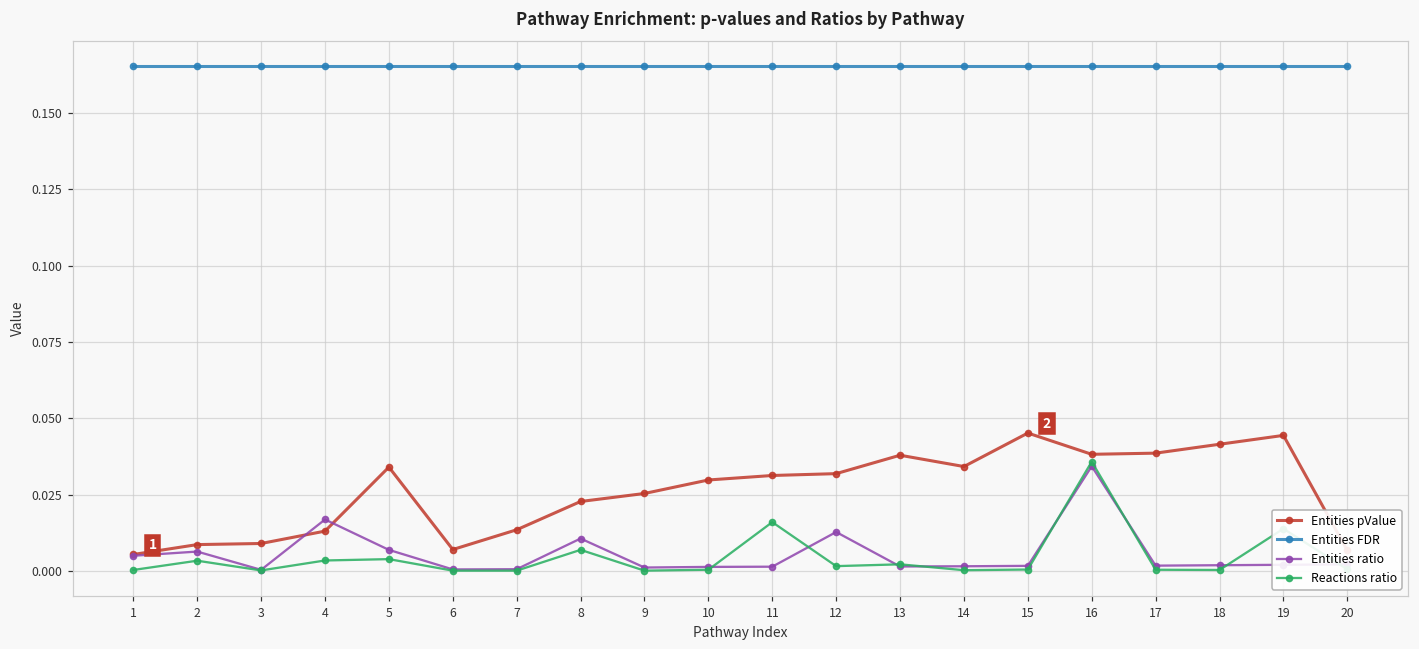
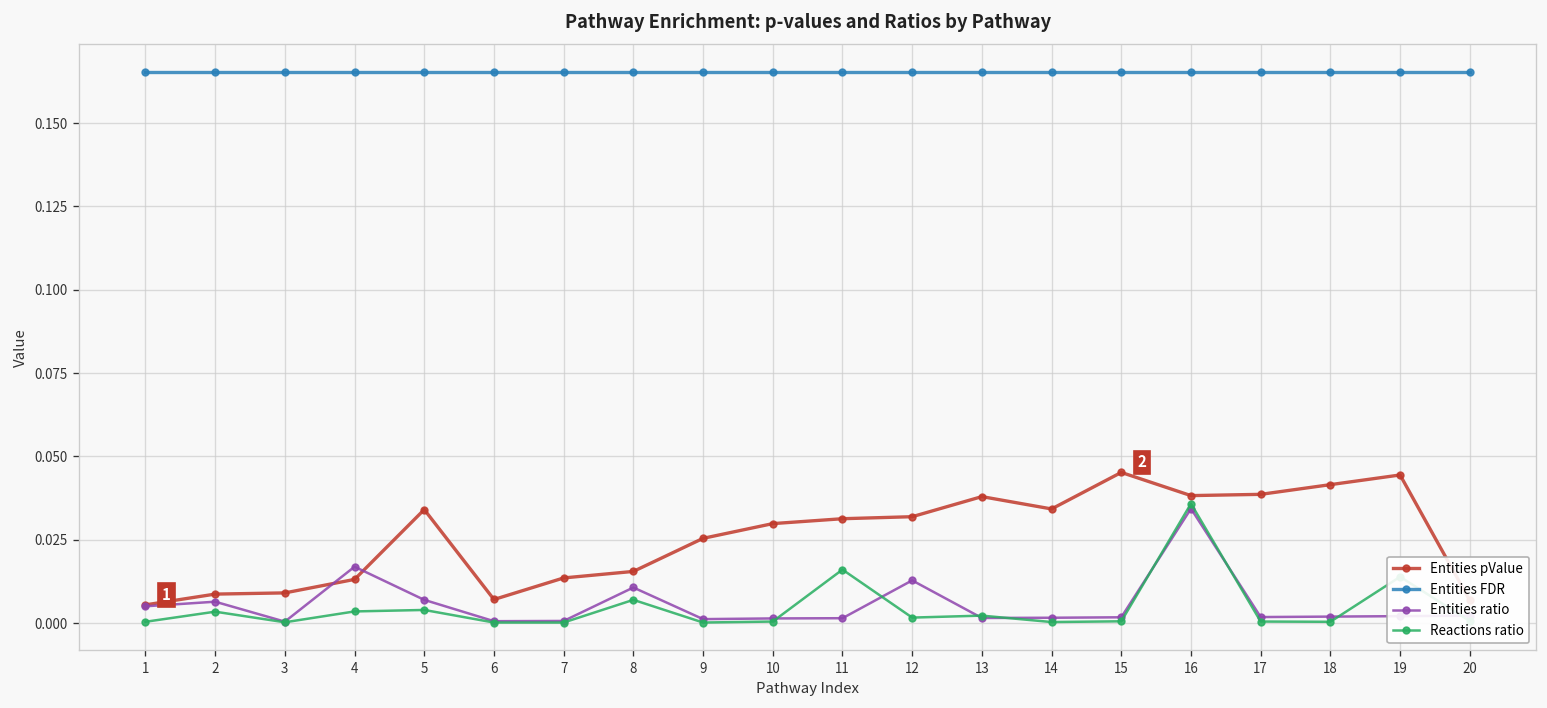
Entities pValue, 8: 0.023 -> 0.015
